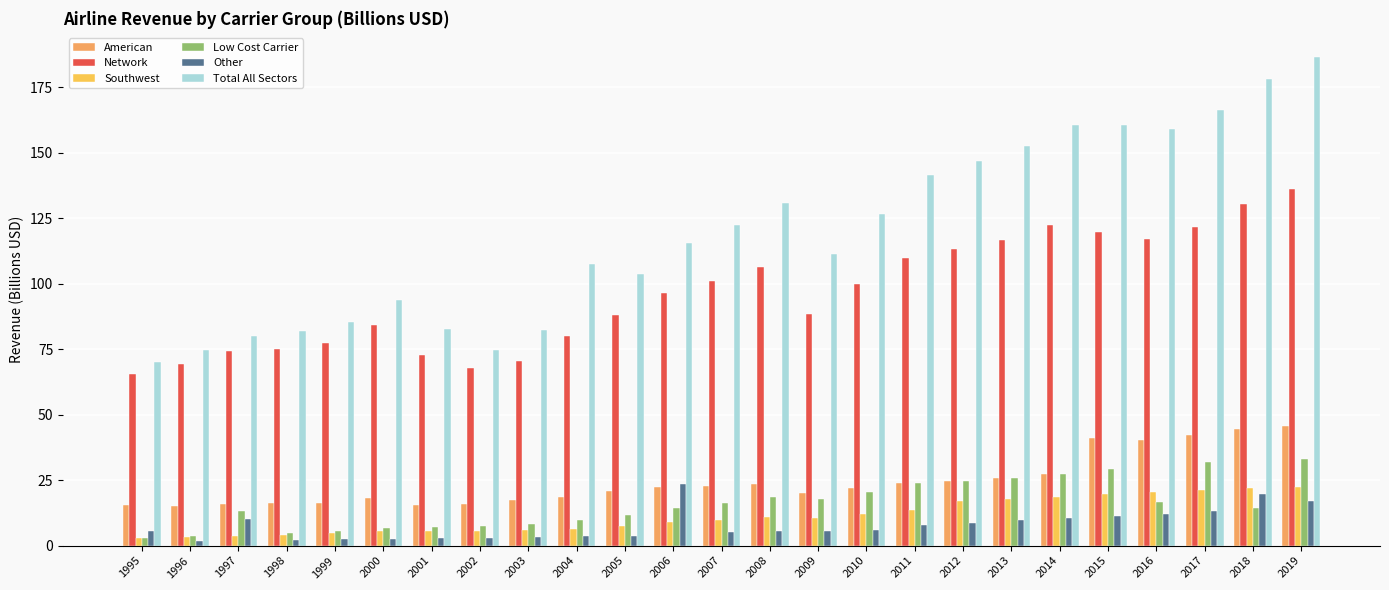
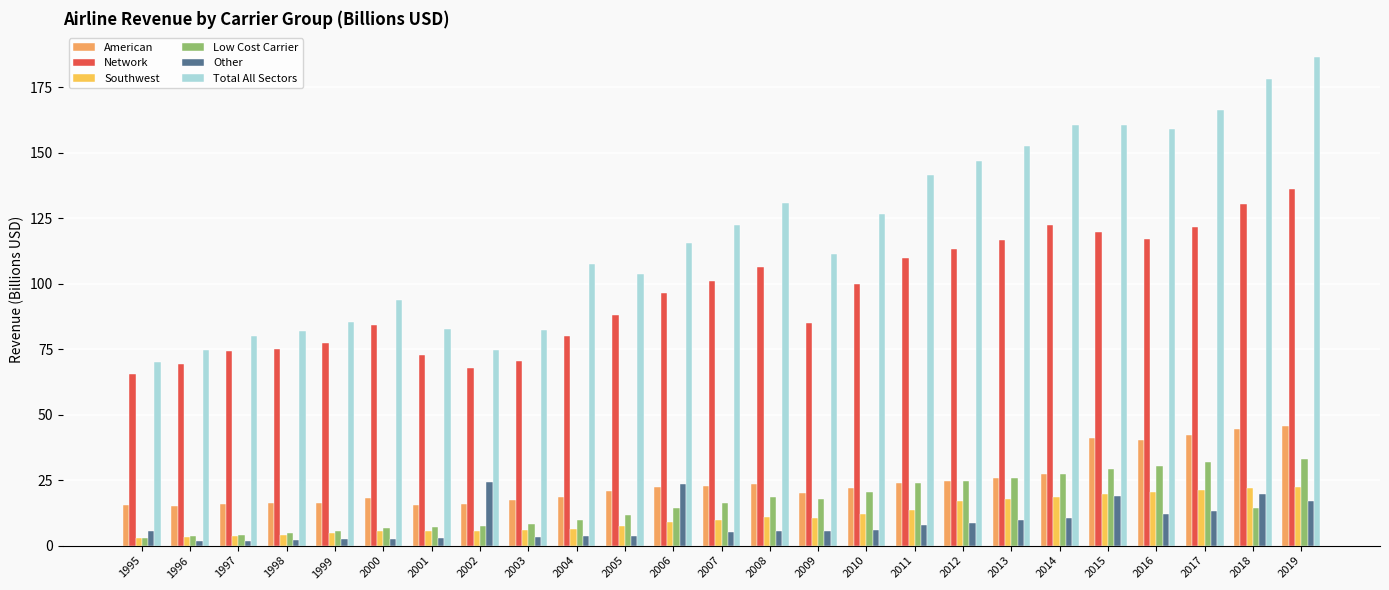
Low Cost Carrier, 1997: 13 -> 4
Other, 1997: 10 -> 2
Other, 2002: 3 -> 24
Network, 2009: 88 -> 85
Other, 2015: 11 -> 19
Low Cost Carrier, 2016: 16 -> 30
